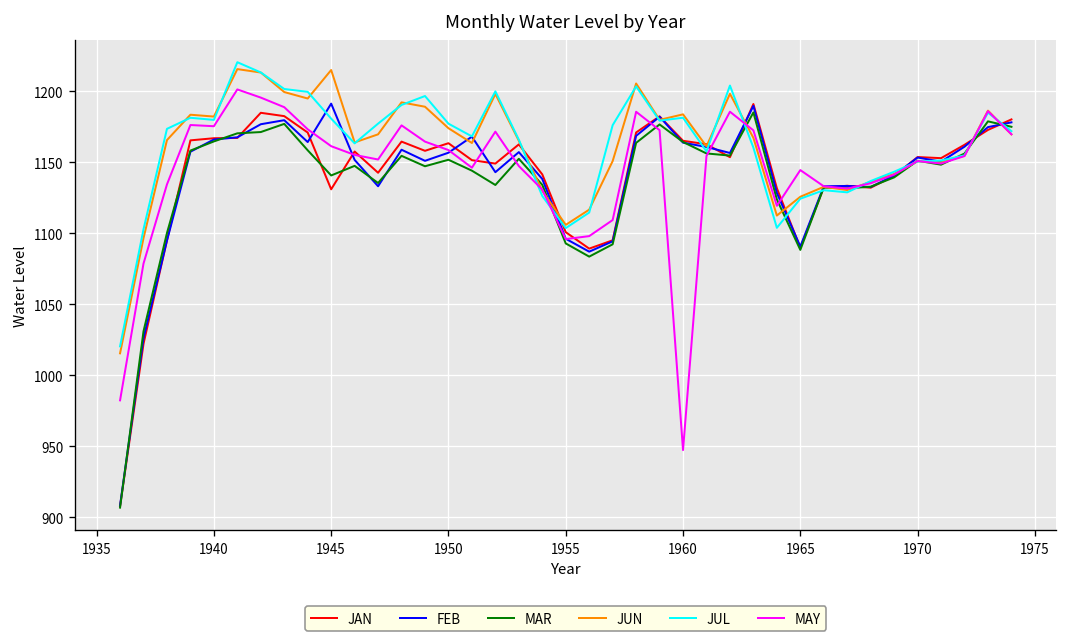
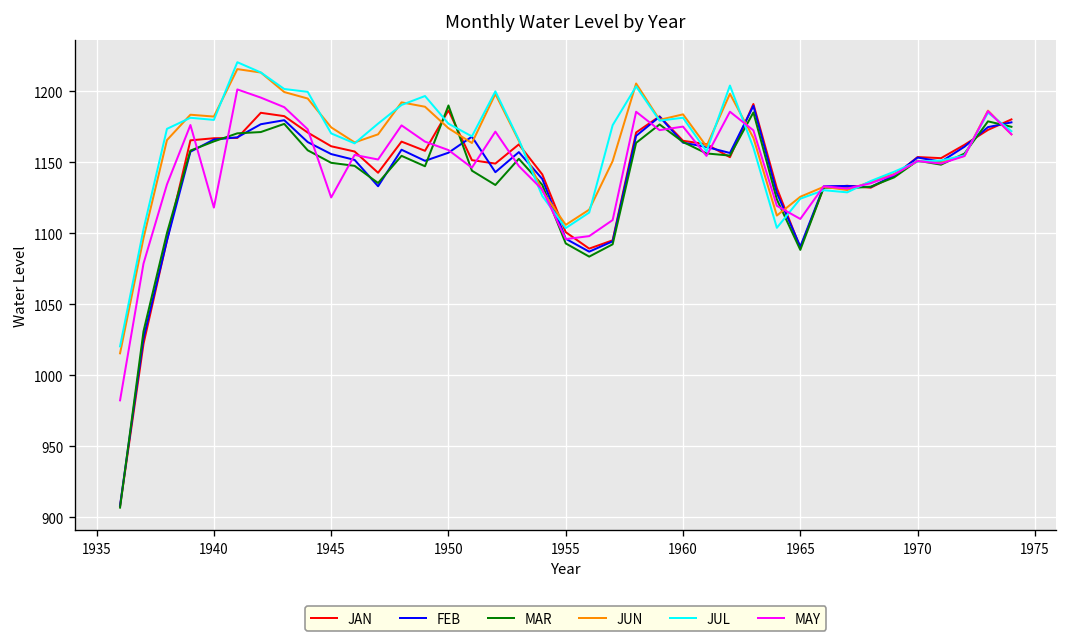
MAY, 1940: 1175 -> 1118
JAN, 1945: 1131 -> 1161
FEB, 1945: 1191 -> 1156
MAR, 1945: 1141 -> 1150
JUN, 1945: 1215 -> 1175
JUL, 1945: 1181 -> 1170
MAY, 1945: 1161 -> 1125
JAN, 1950: 1163 -> 1187
MAR, 1950: 1152 -> 1190
MAY, 1960: 947 -> 1175
MAY, 1965: 1144 -> 1110
